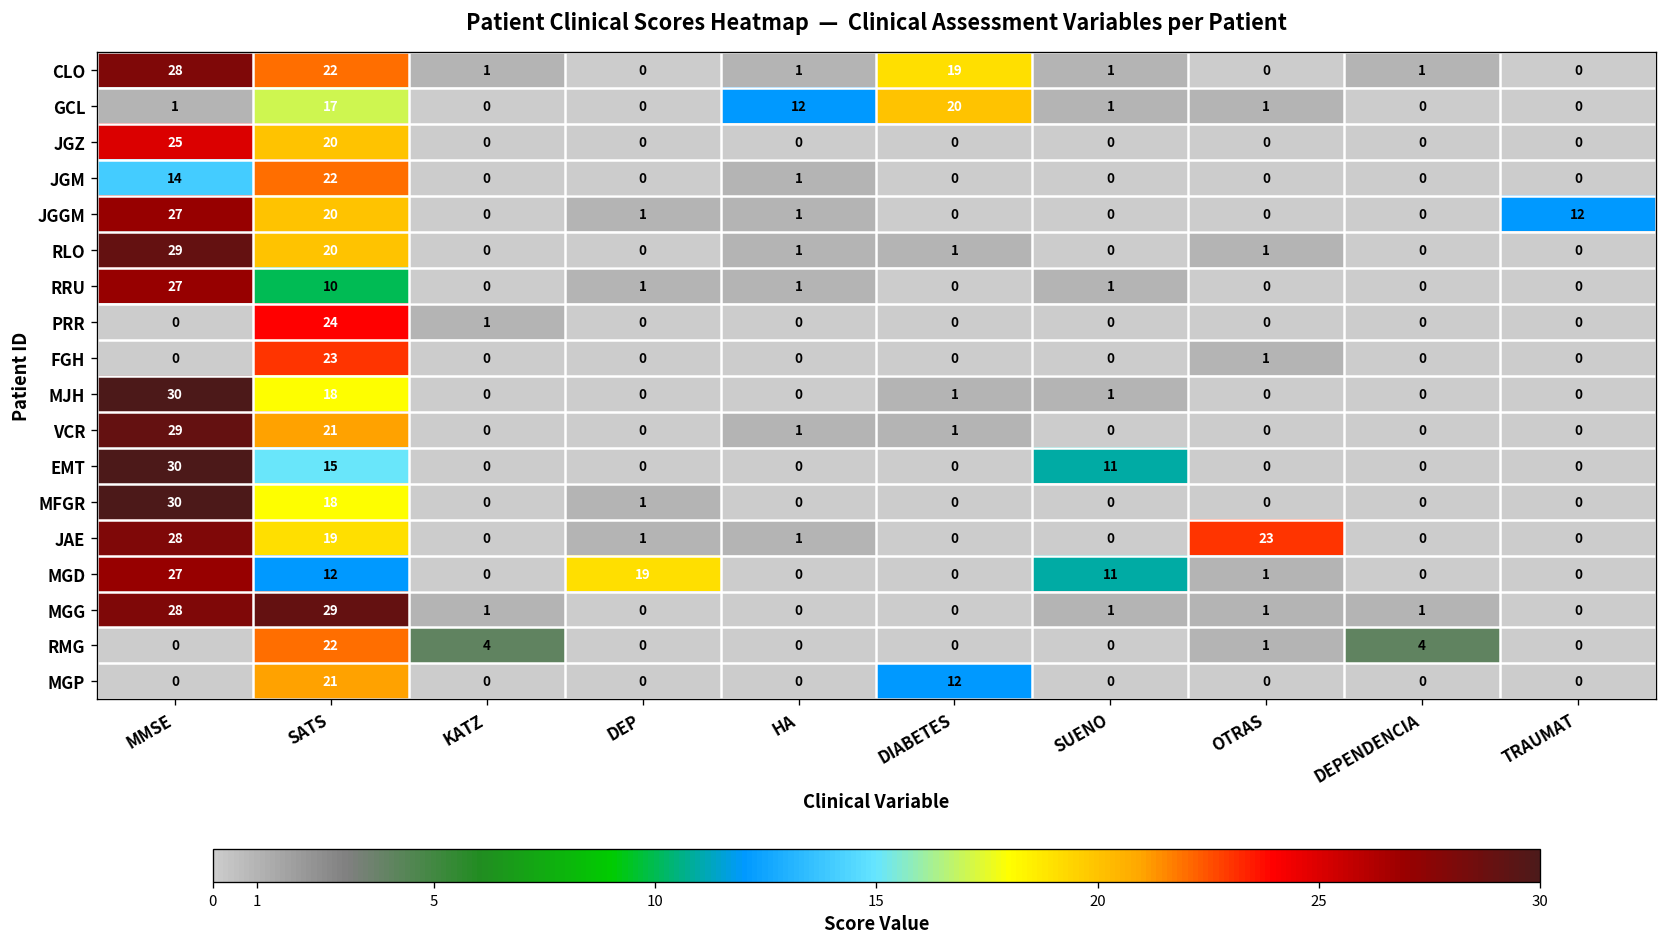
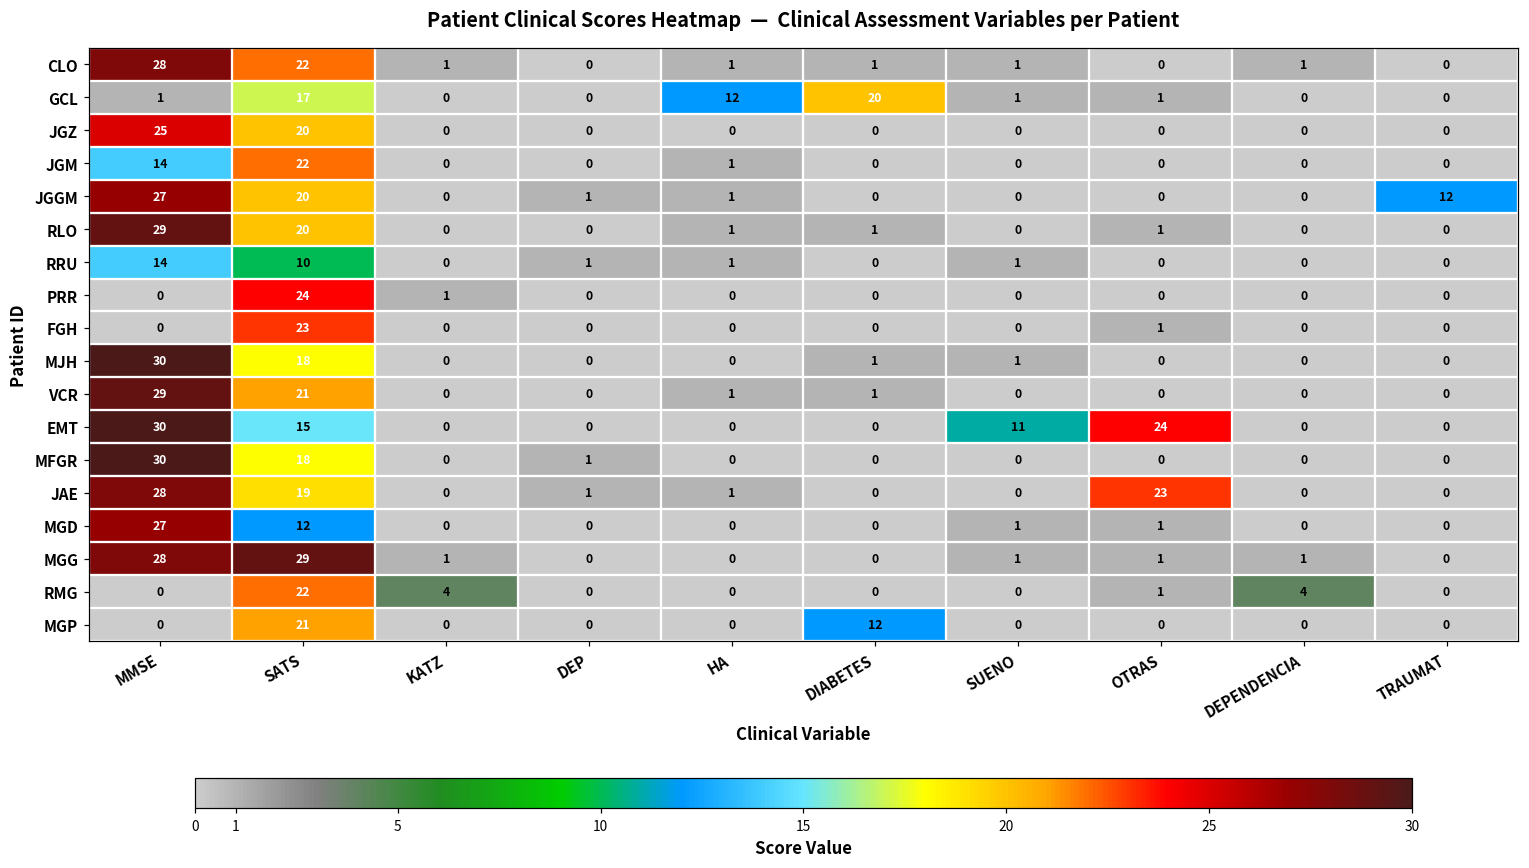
CLO, DIABETES: 19 -> 1
RRU, MMSE: 27 -> 14
EMT, OTRAS: 0 -> 24
MGD, DEP: 19 -> 0
MGD, SUENO: 11 -> 1
